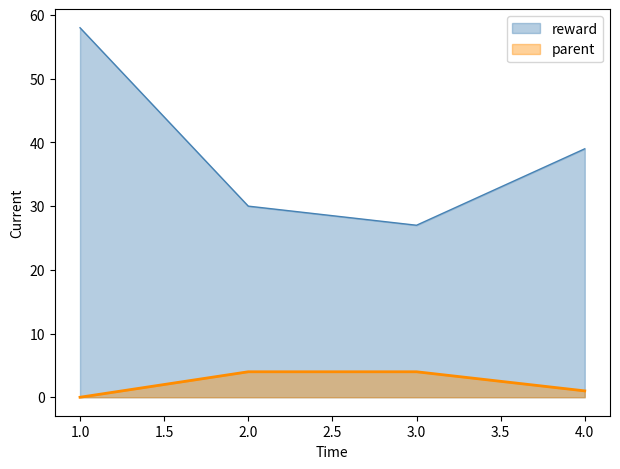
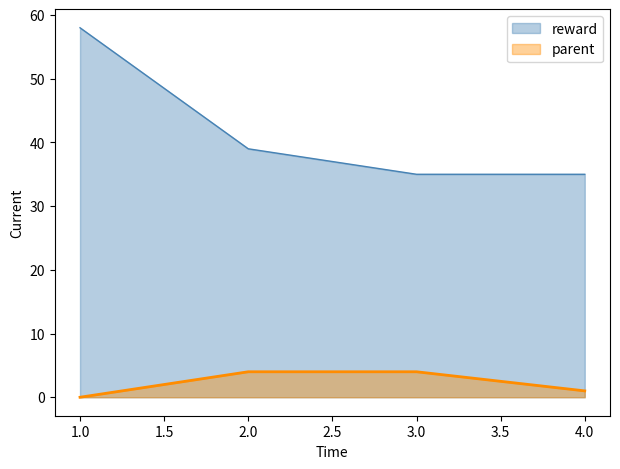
reward, 2.0: 30 -> 39
reward, 3.0: 27 -> 35
reward, 4.0: 39 -> 35
